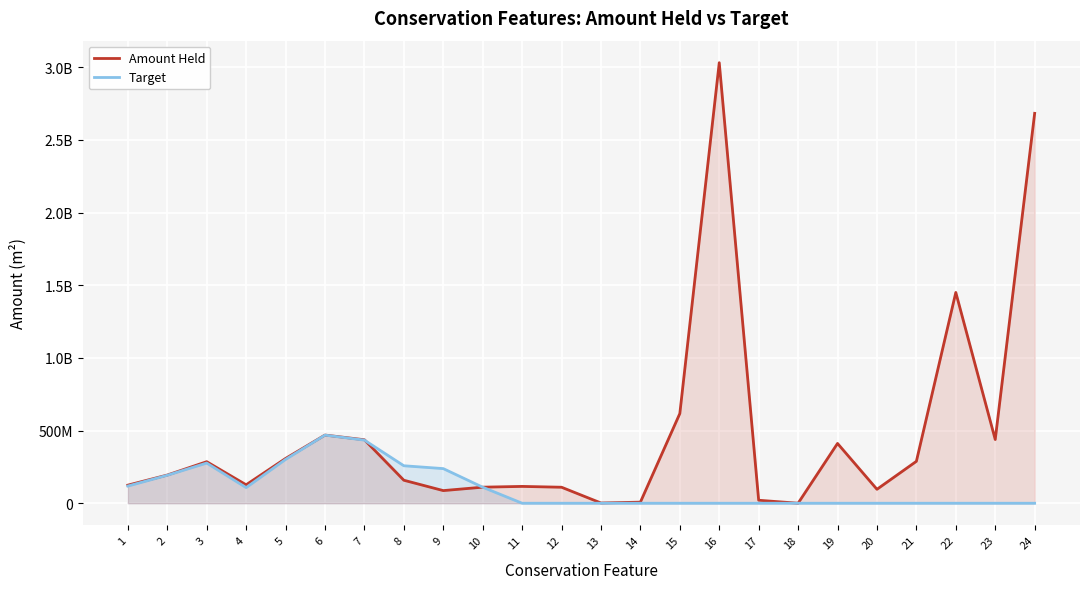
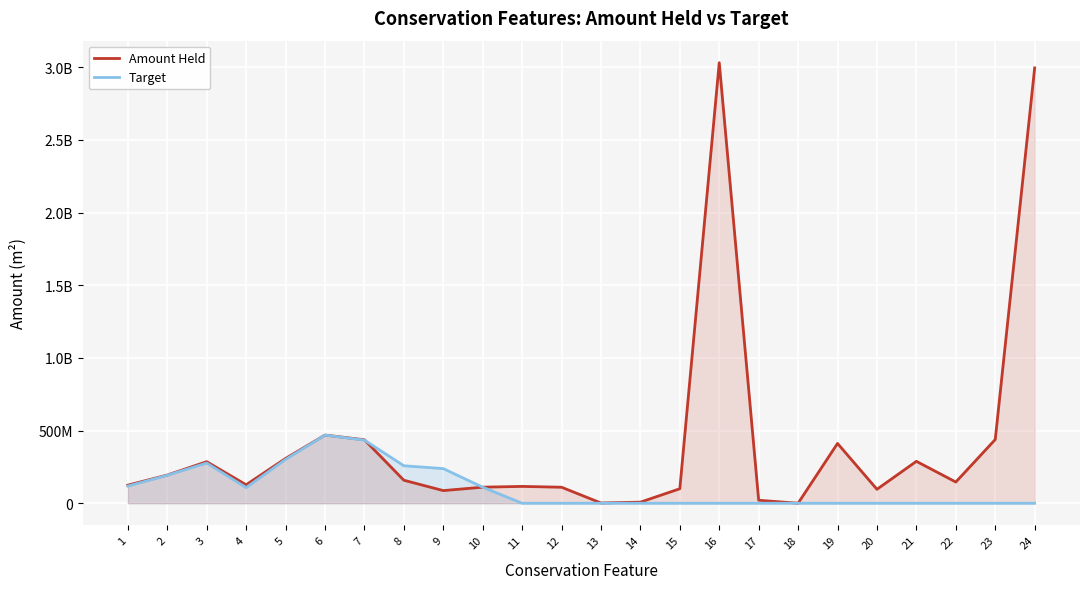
Amount Held, 15: 620000000 -> 100000000
Amount Held, 22: 1450000000 -> 150000000
Amount Held, 24: 2680000000 -> 3000000000
